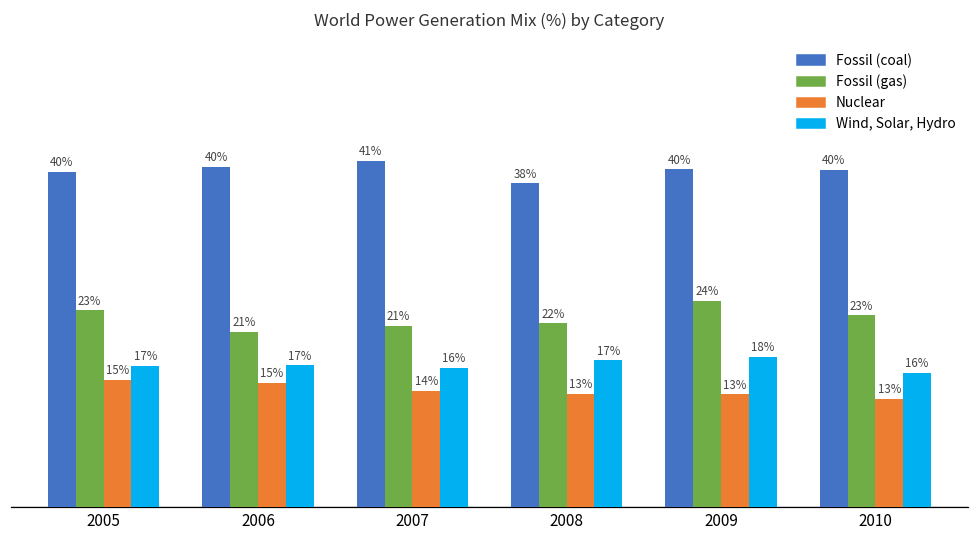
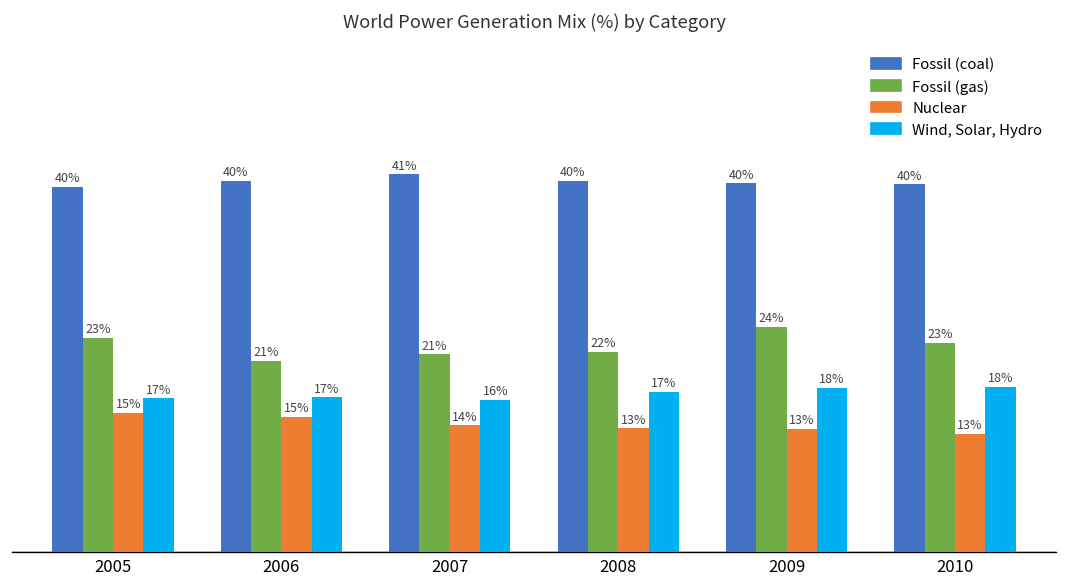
Fossil (coal), 2008: 38% -> 40%
Wind, Solar, Hydro, 2010: 16% -> 18%
